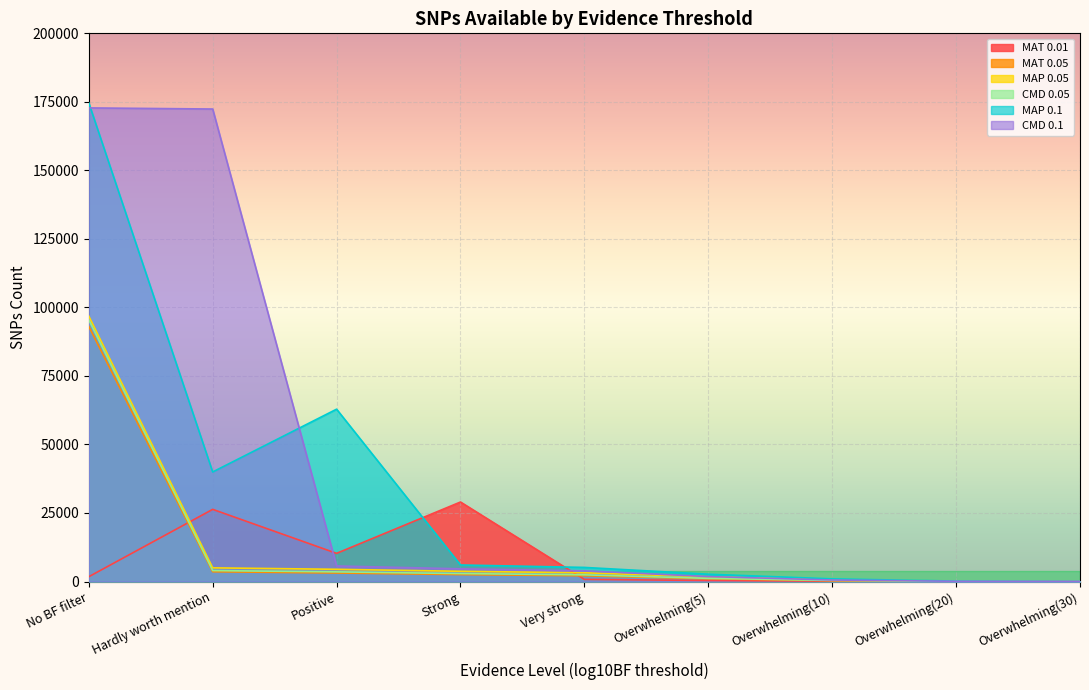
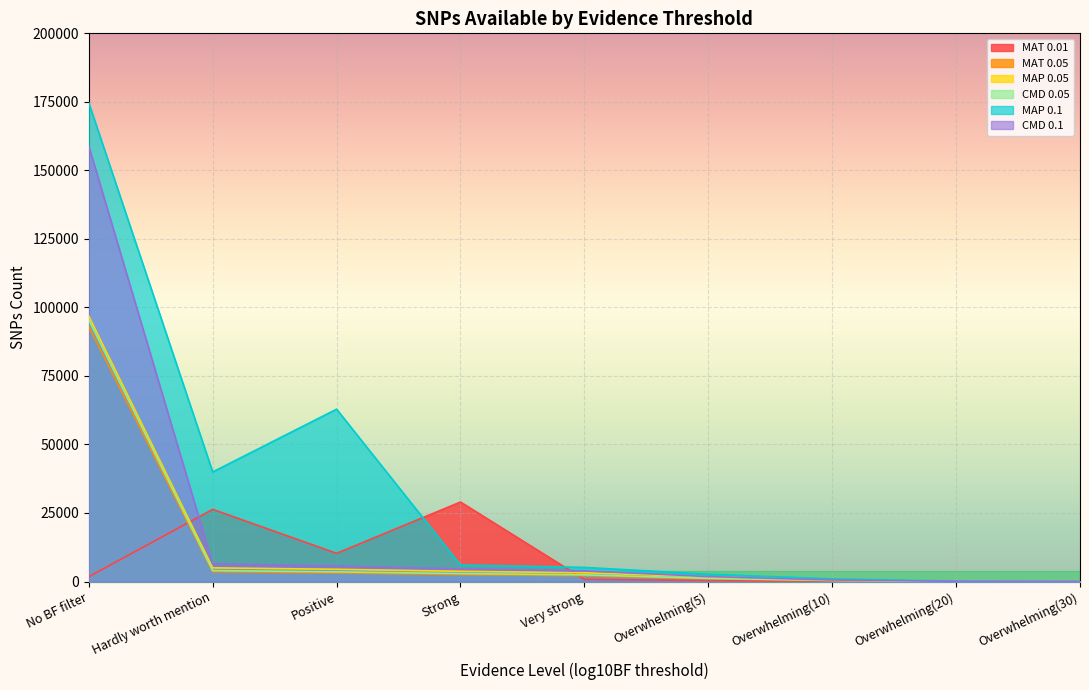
CMD 0.1, No BF filter: 173000 -> 159000
CMD 0.1, Hardly worth mention: 172000 -> 6000
